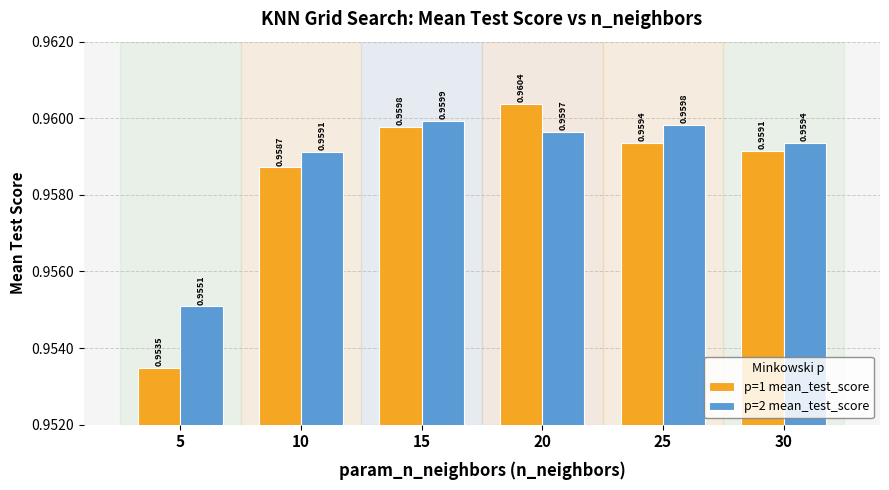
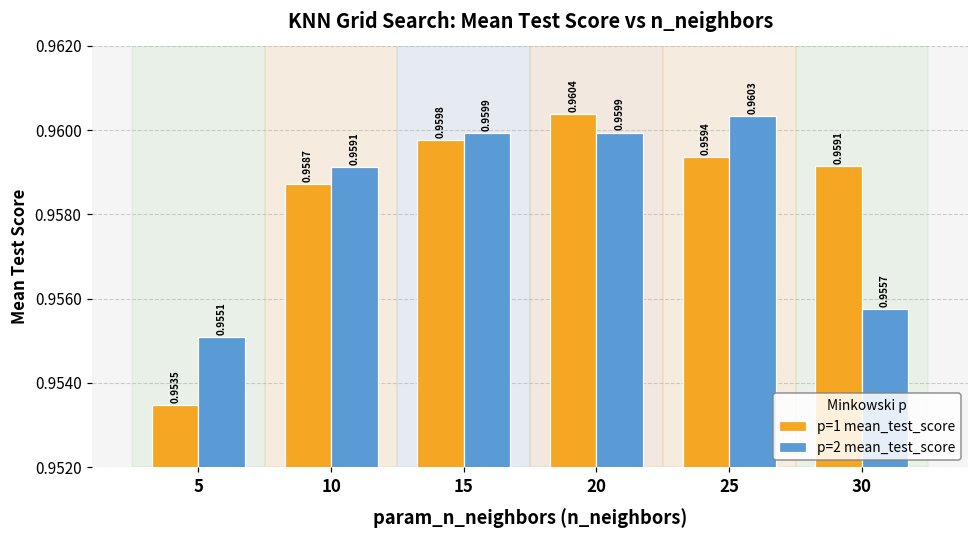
p=2 mean_test_score, 20: 0.9597 -> 0.9599
p=2 mean_test_score, 25: 0.9598 -> 0.9603
p=2 mean_test_score, 30: 0.9594 -> 0.9557
